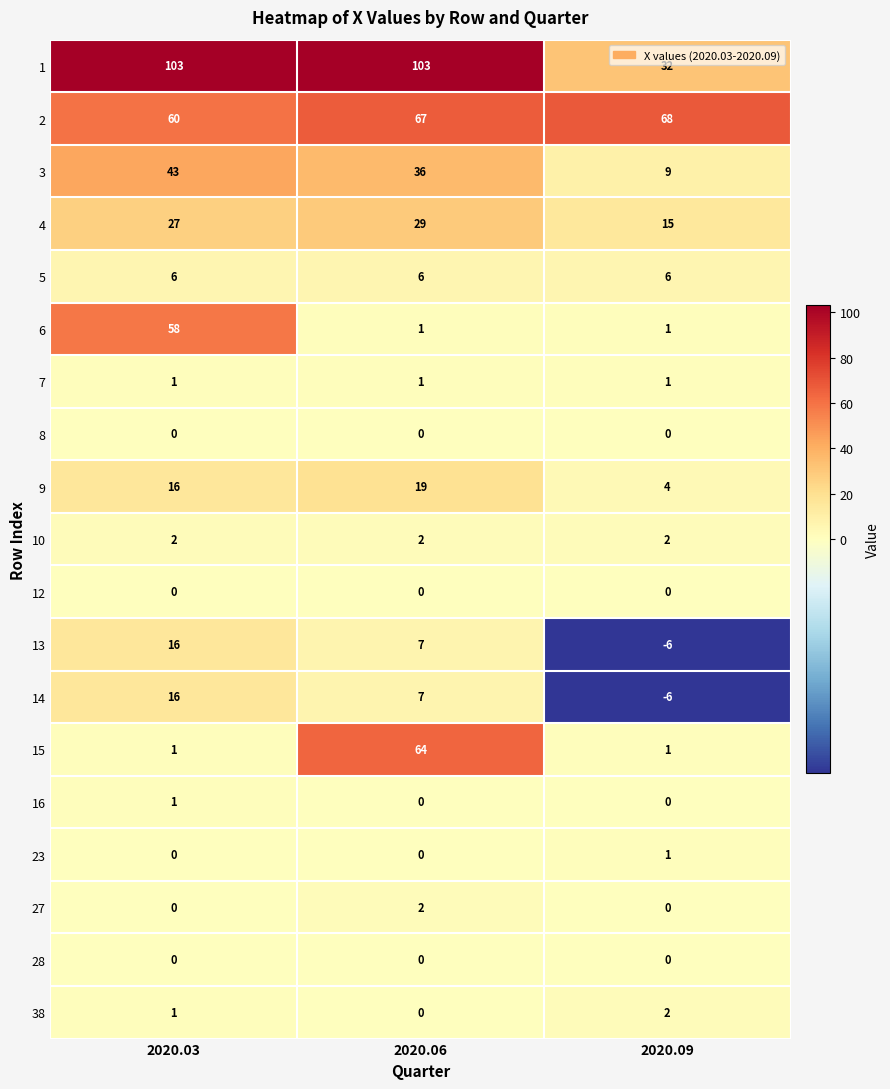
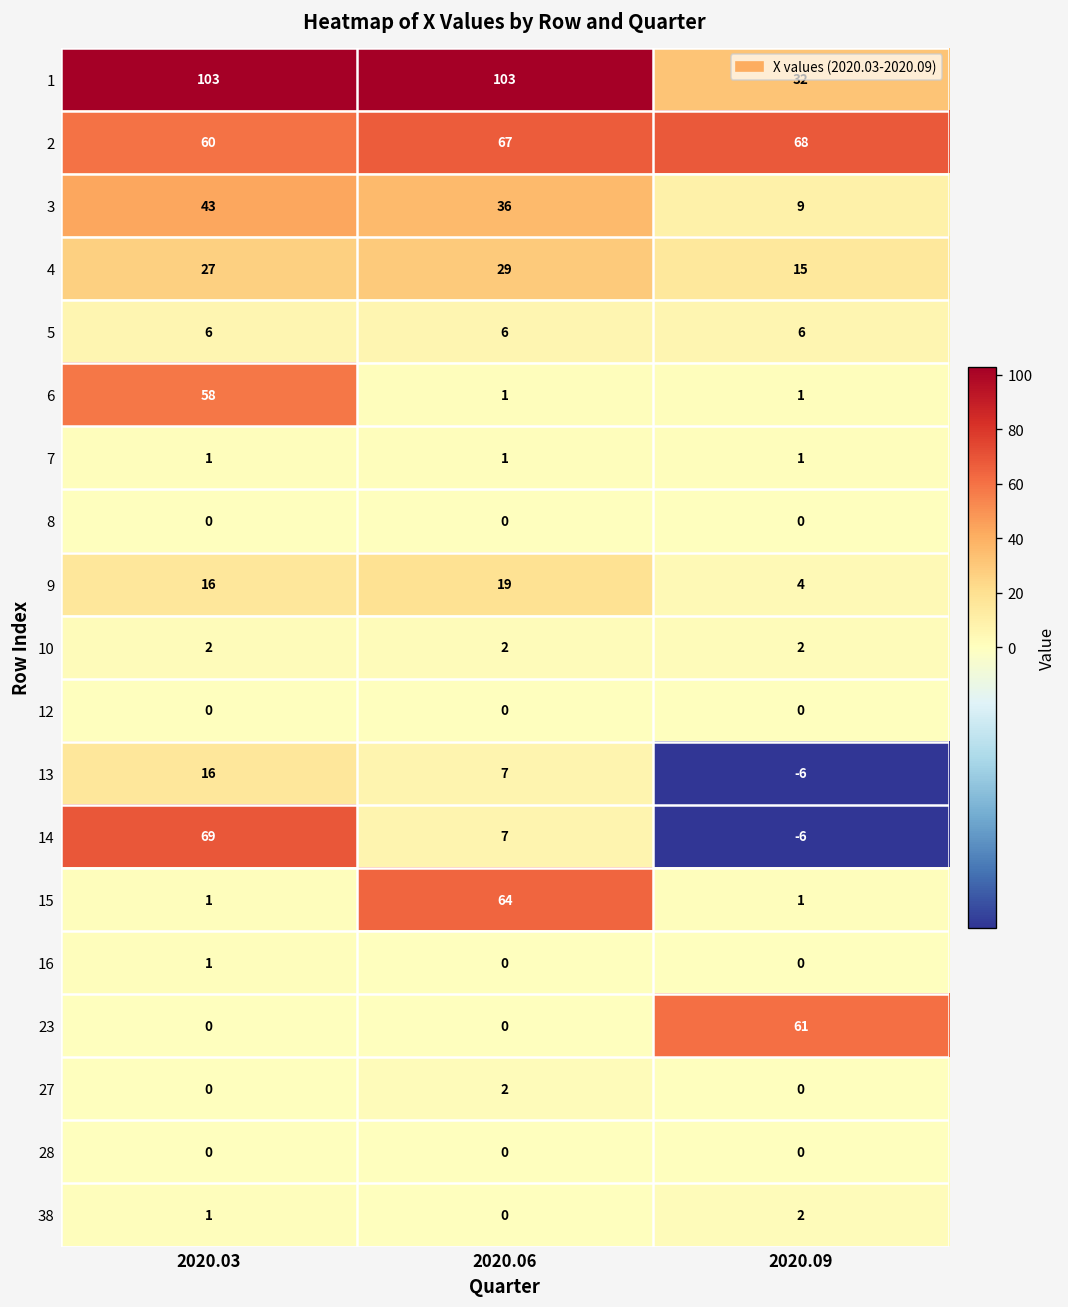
14, 2020.03: 16 -> 69
23, 2020.09: 1 -> 61
